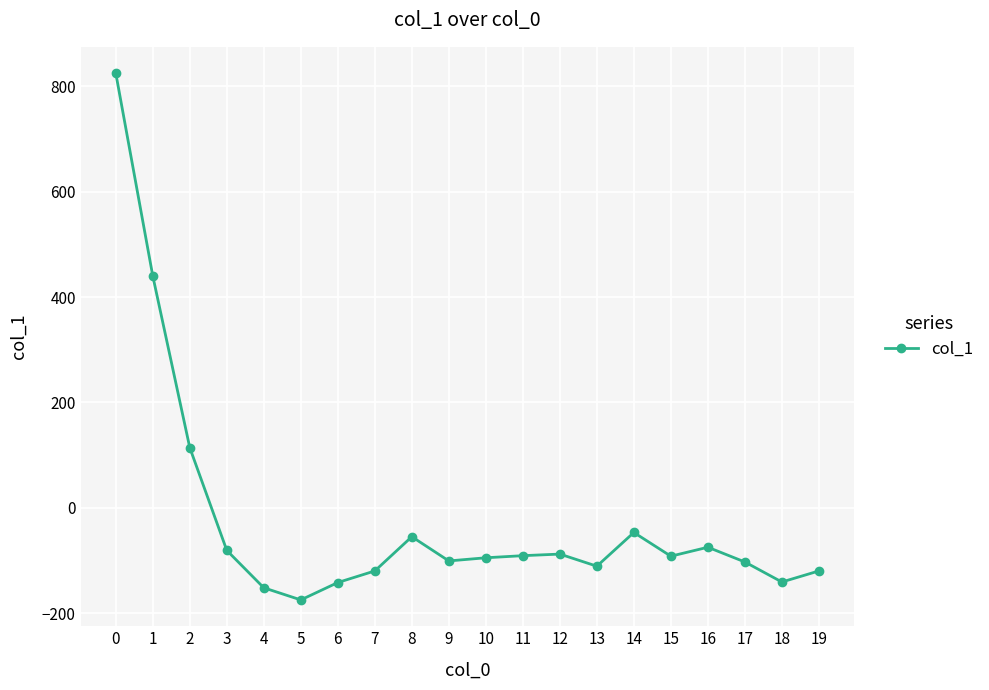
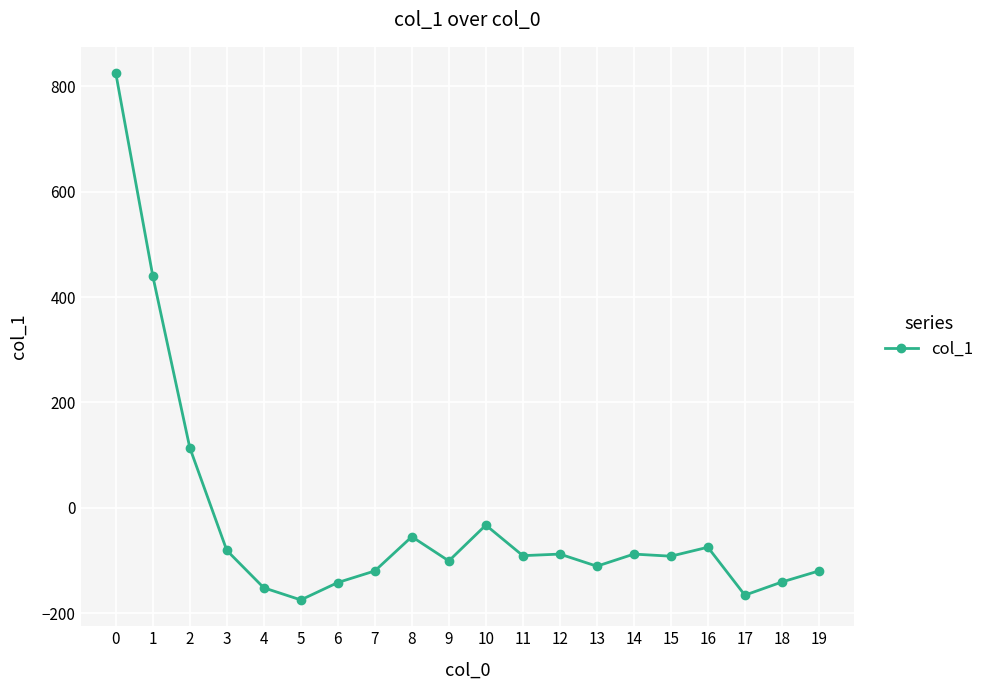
10: -100 -> -30
14: -50 -> -90
17: -100 -> -170
